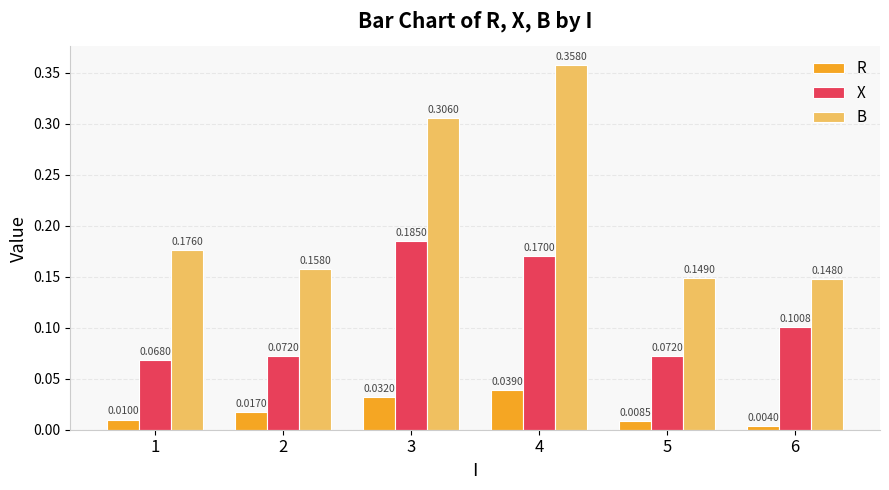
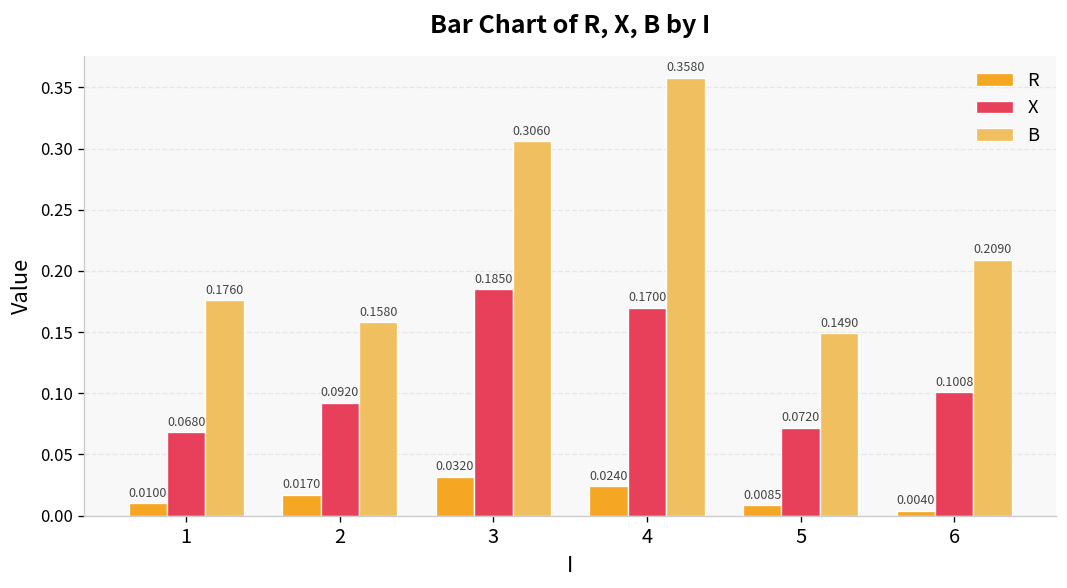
X, 2: 0.0720 -> 0.0920
R, 4: 0.0390 -> 0.0240
B, 6: 0.1480 -> 0.2090
